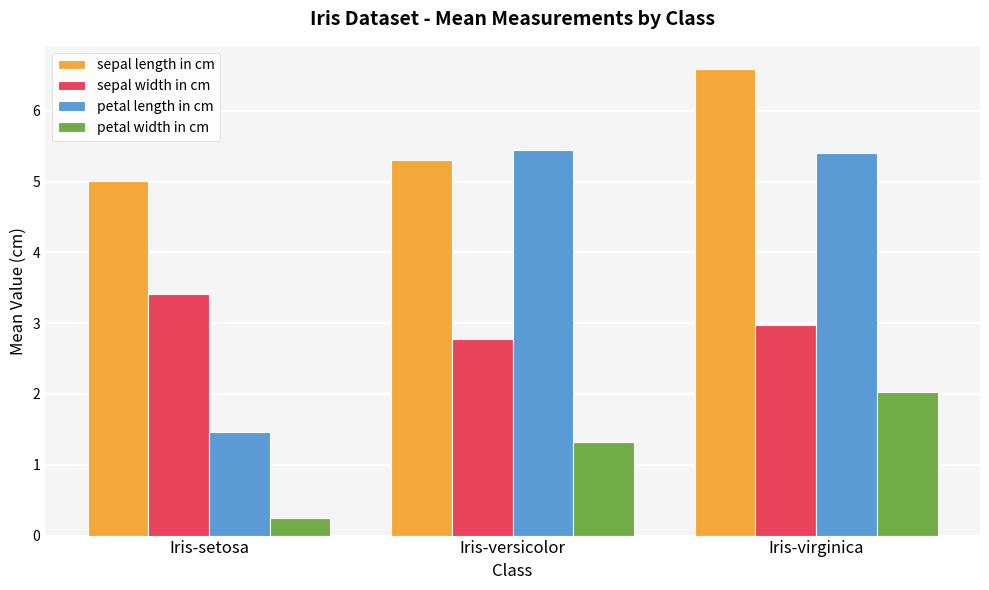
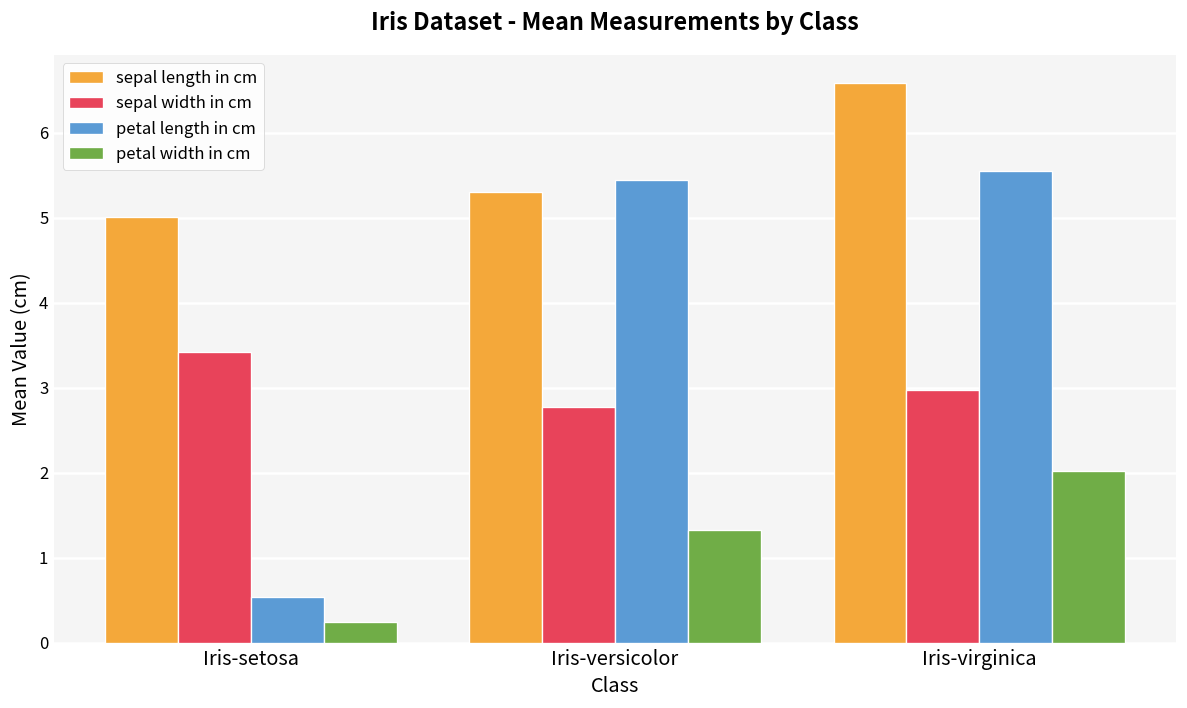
petal length in cm, Iris-setosa: 1.5 -> 0.5
petal length in cm, Iris-virginica: 5.4 -> 5.6
